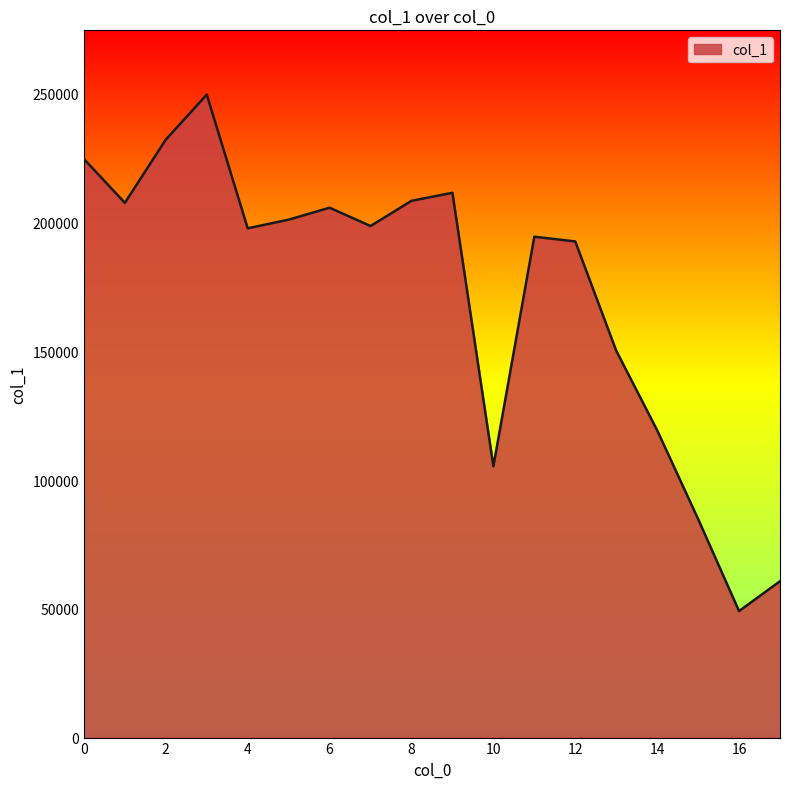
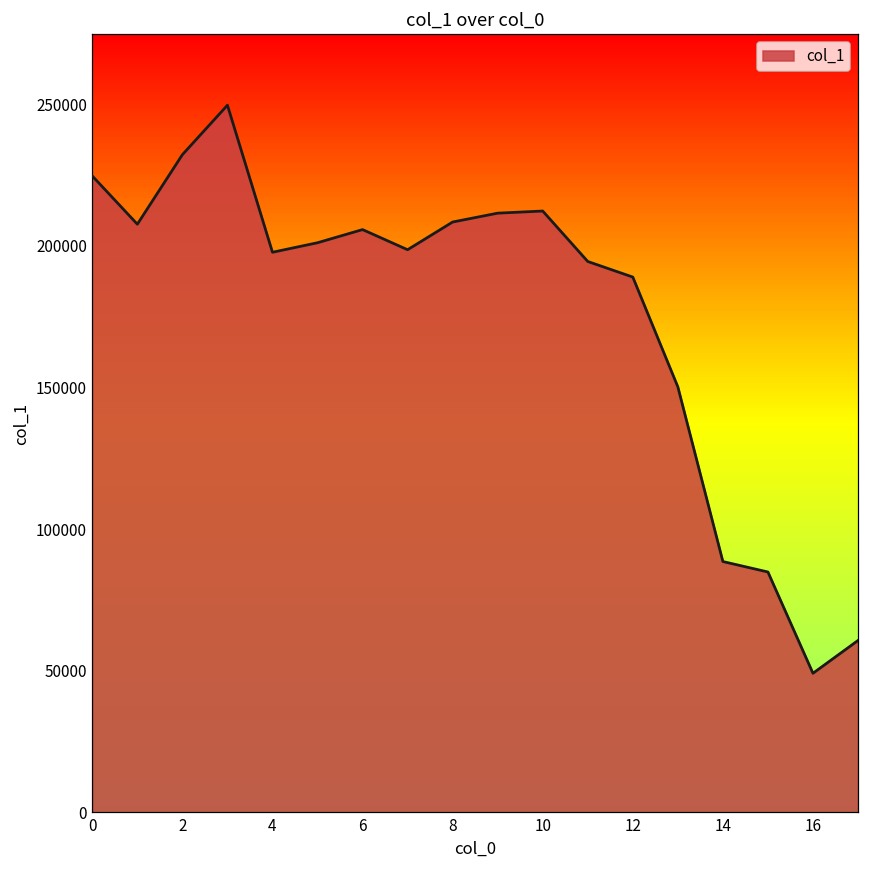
10: 105000 -> 212000
12: 193000 -> 189000
14: 119000 -> 89000
